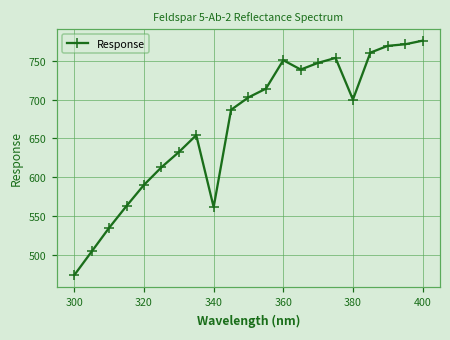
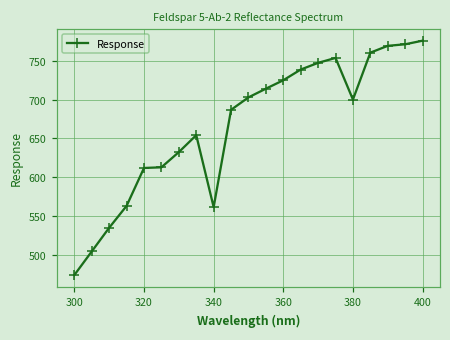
320: 590 -> 610
360: 750 -> 720
